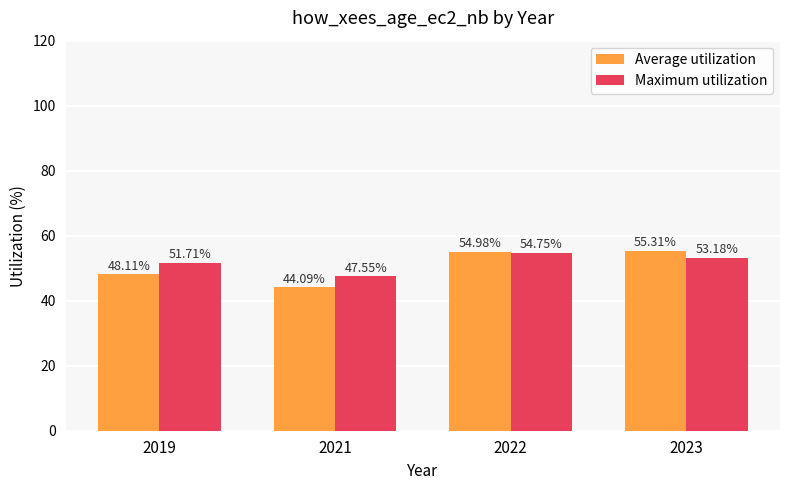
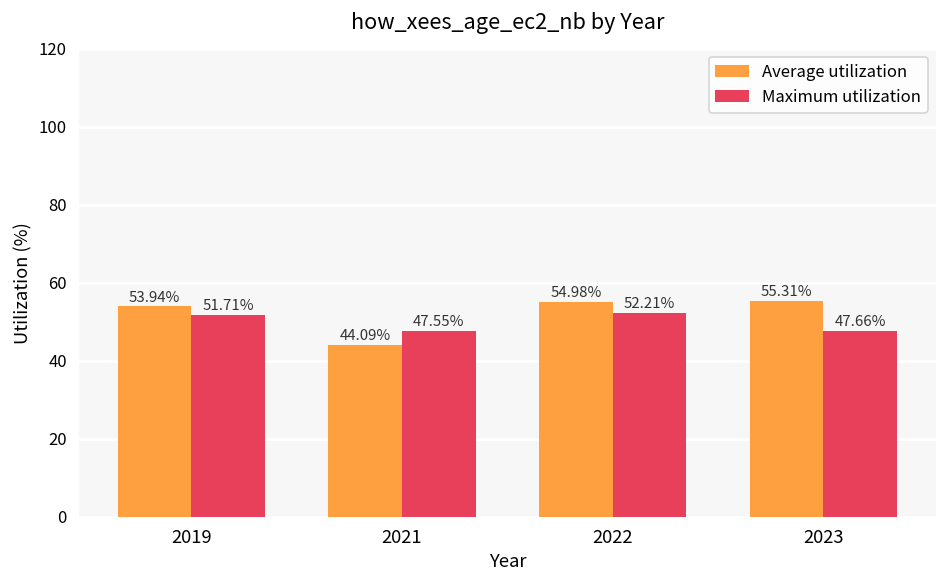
Average utilization, 2019: 48.11% -> 53.94%
Maximum utilization, 2022: 54.75% -> 52.21%
Maximum utilization, 2023: 53.18% -> 47.66%
